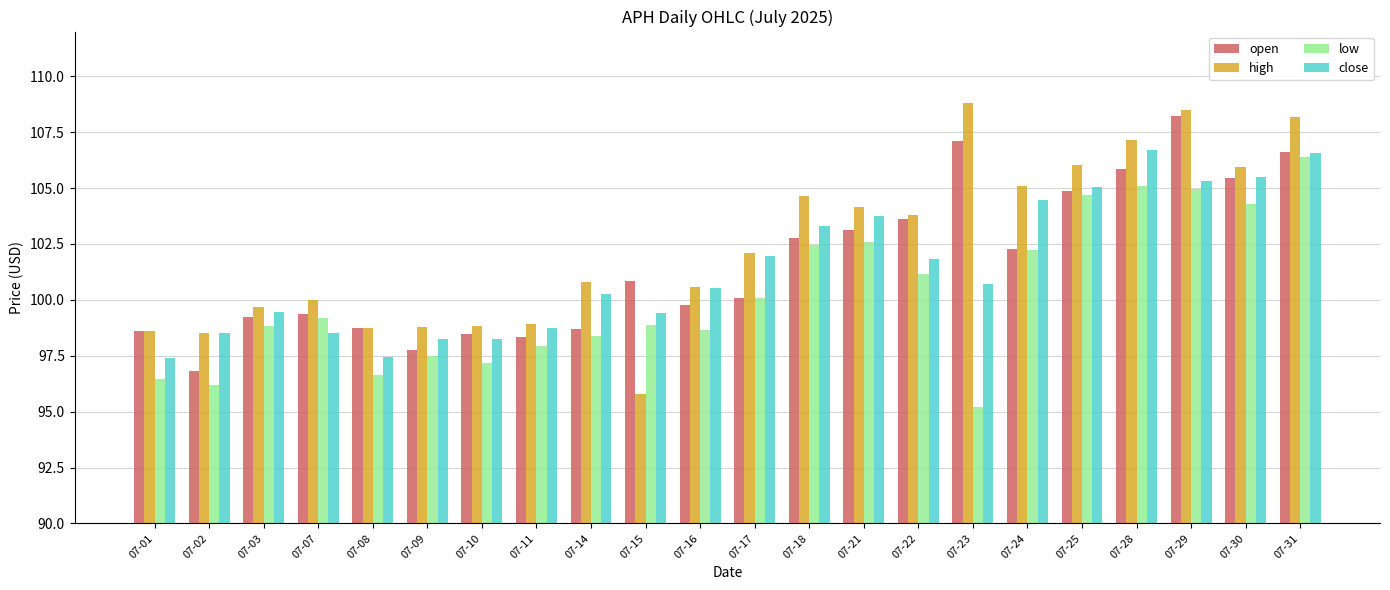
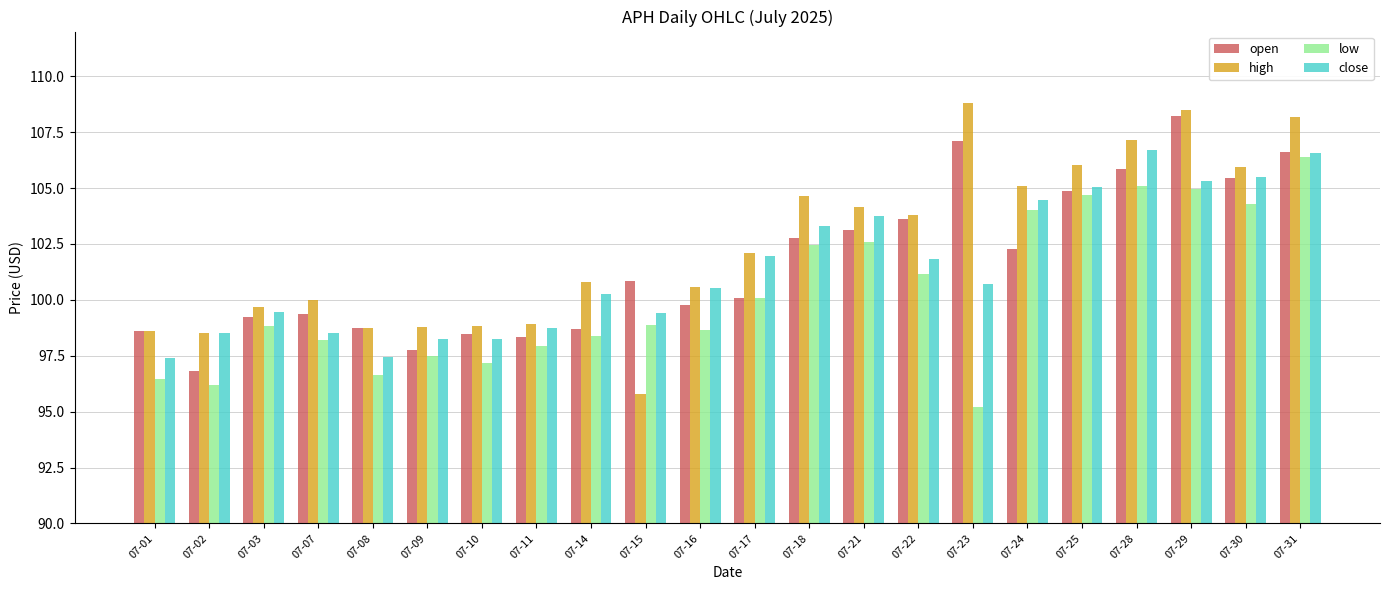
low, 07-07: 99.2 -> 98.2
low, 07-24: 102.3 -> 104.0
